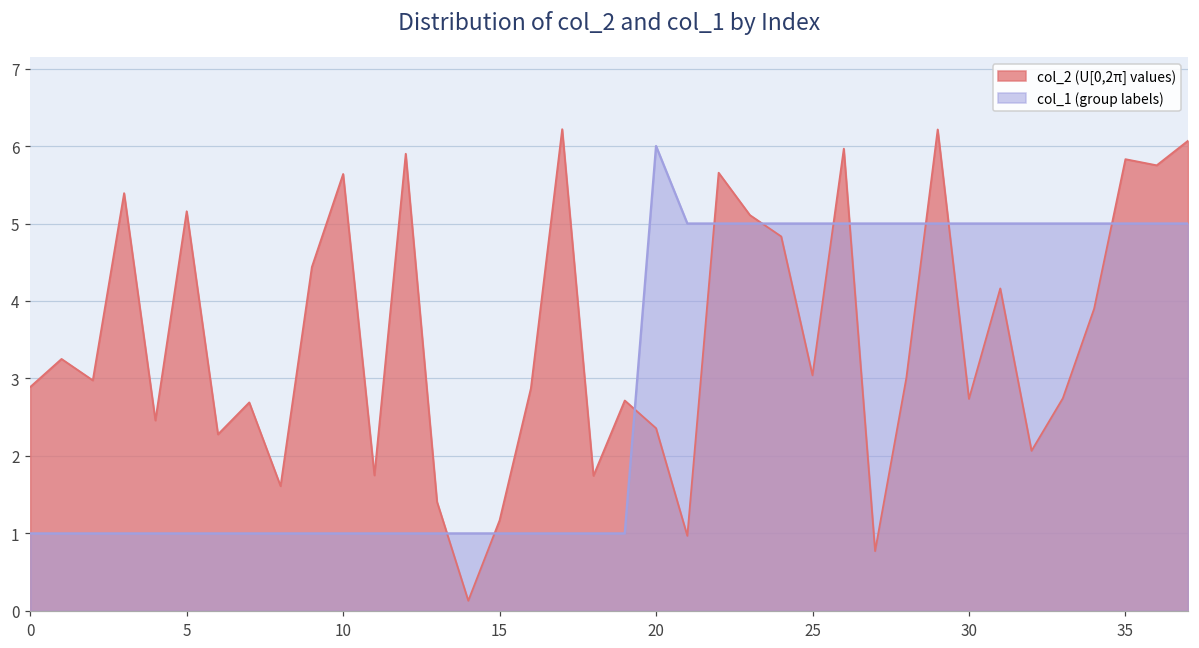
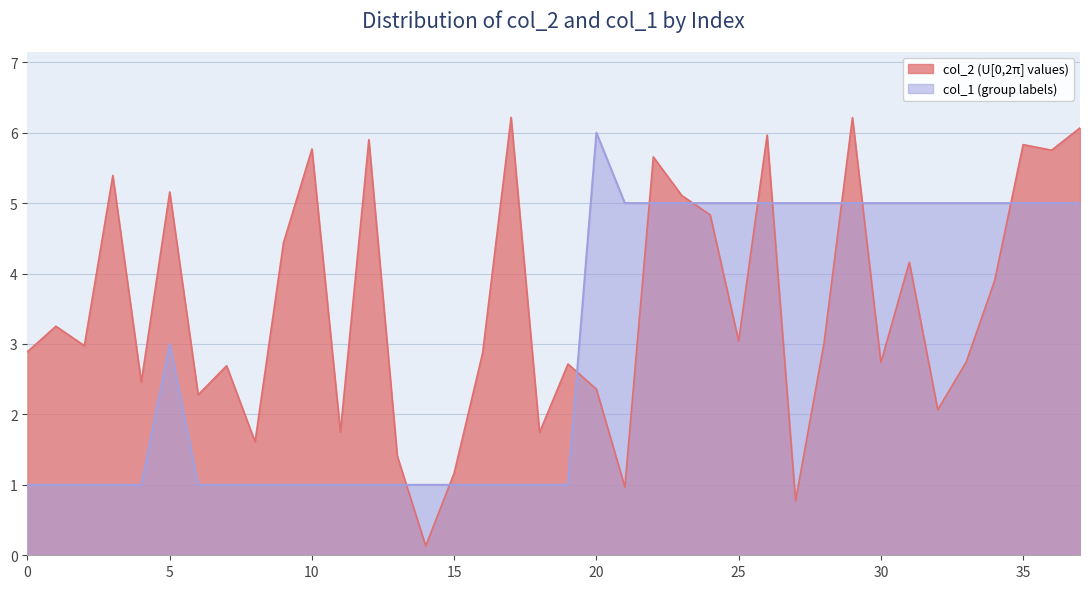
col_1 (group labels), 5: 1 -> 3
col_2 (U[0,2π] values), 10: 5.6 -> 5.8
